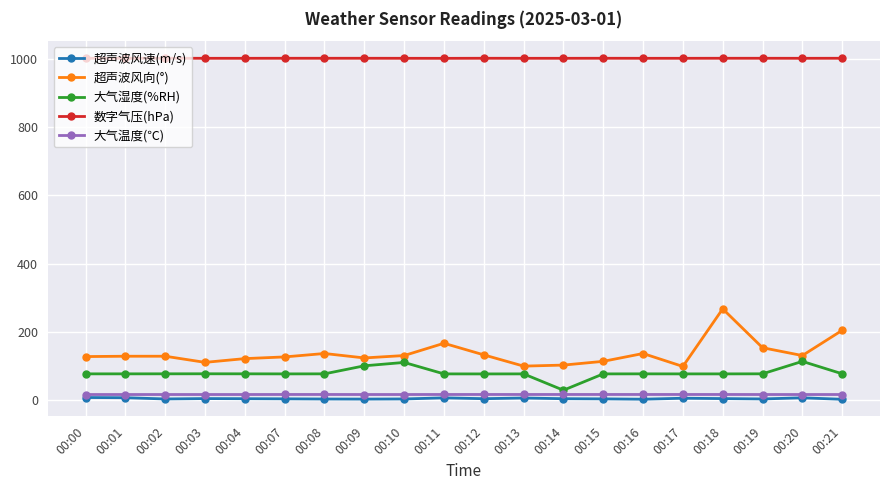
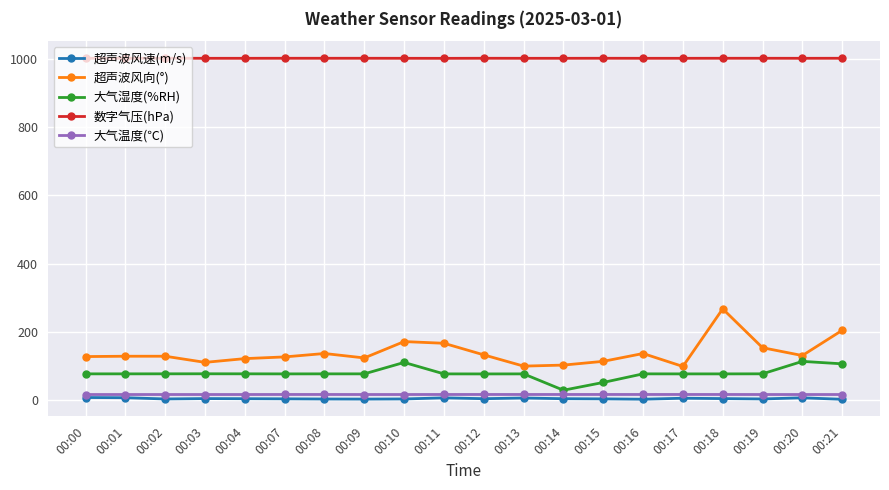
大气湿度(%RH), 00:09: 100 -> 80
超声波风向(°), 00:10: 130 -> 170
大气湿度(%RH), 00:15: 80 -> 50
大气湿度(%RH), 00:21: 80 -> 110
